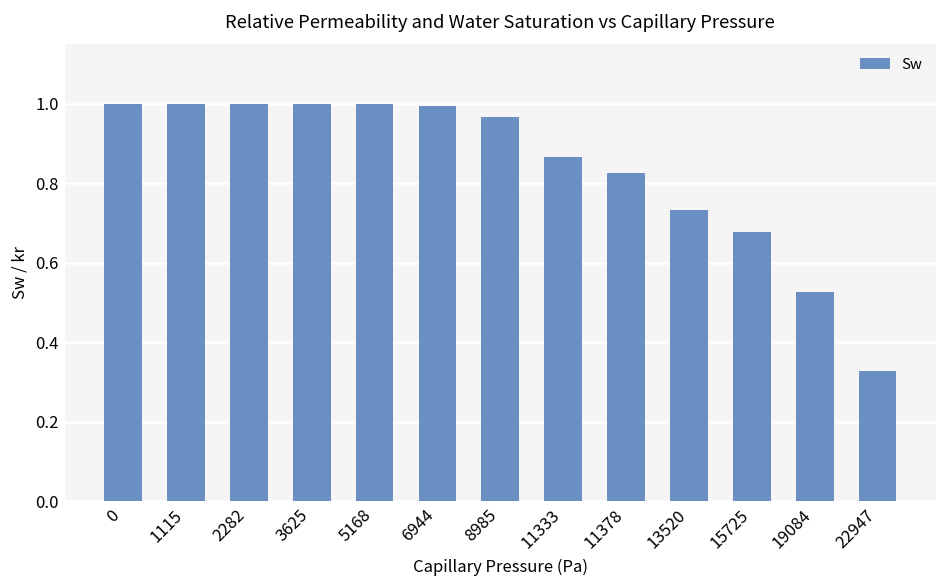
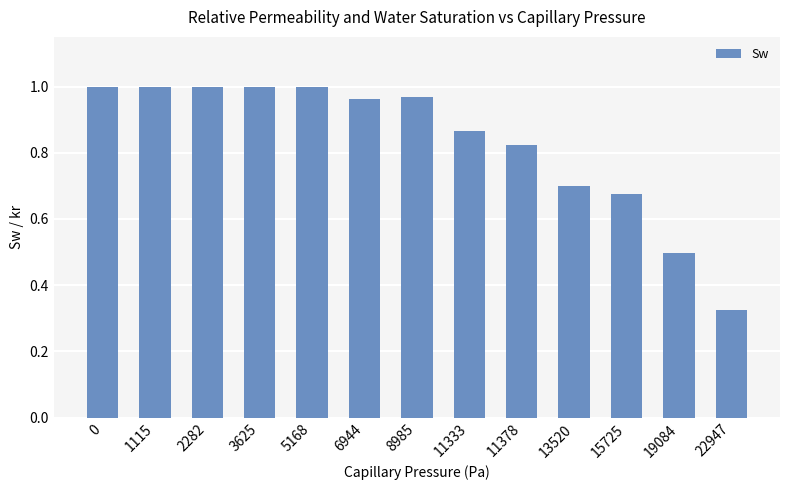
6944: 0.99 -> 0.96
13520: 0.73 -> 0.70
19084: 0.53 -> 0.50
